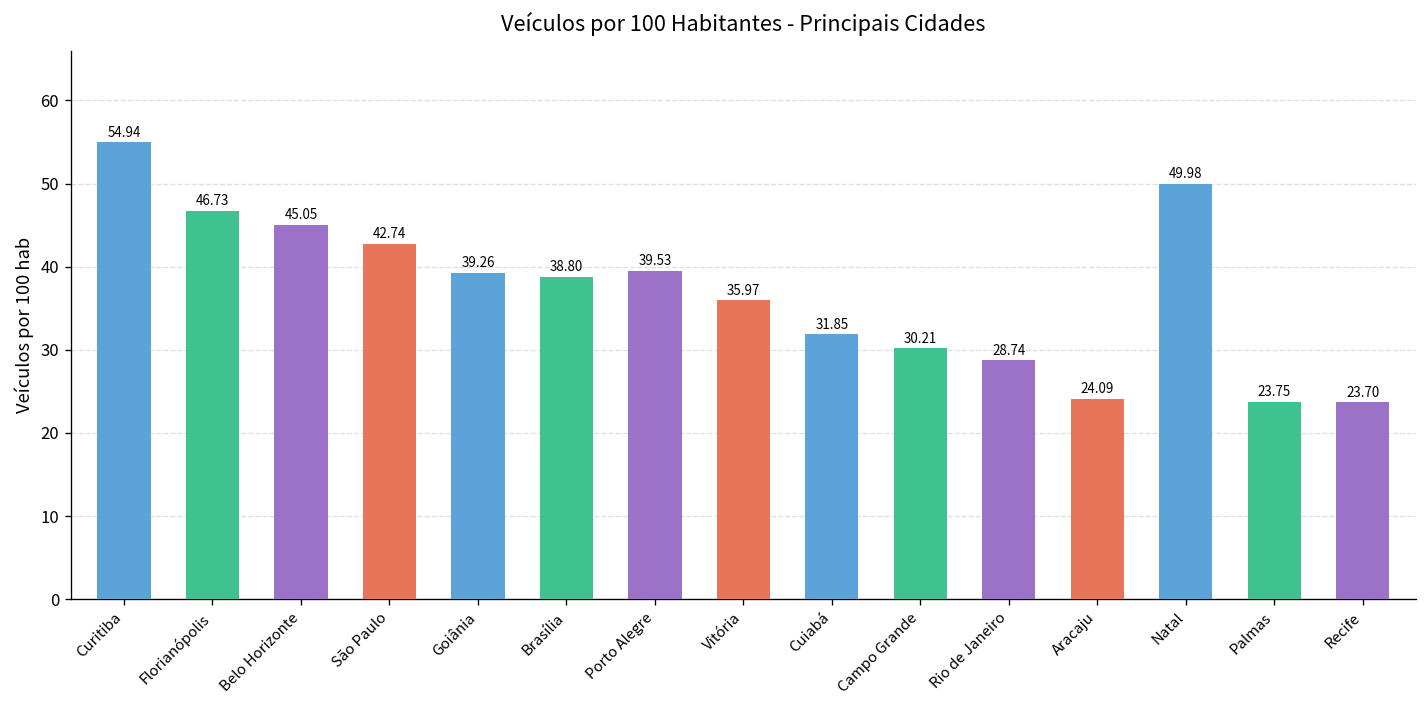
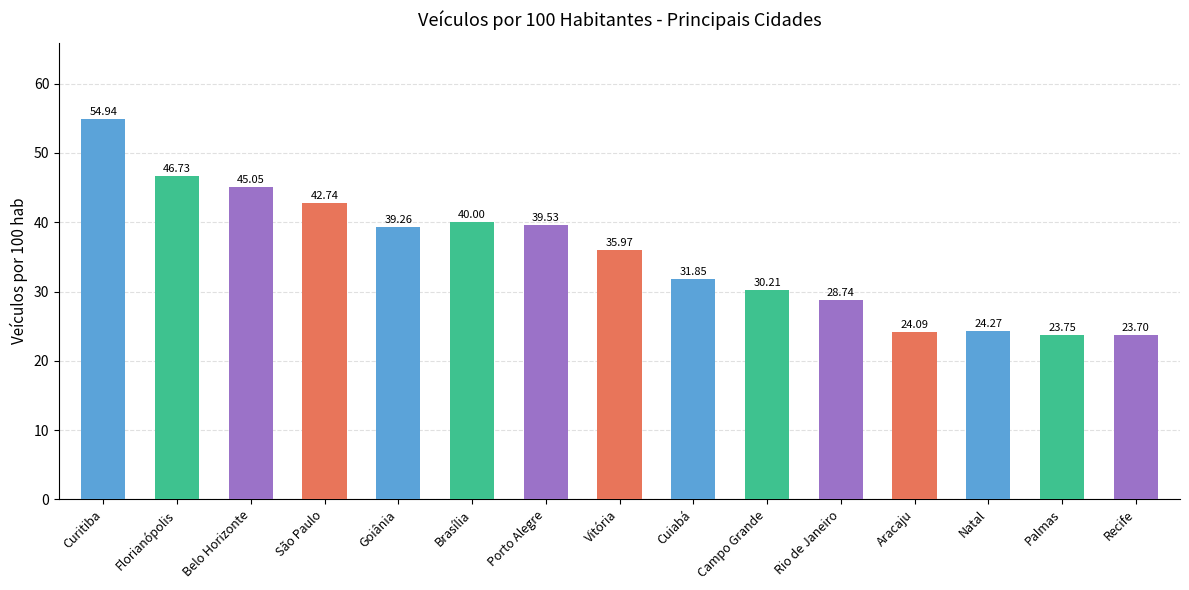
Brasília: 38.80 -> 40.00
Natal: 49.98 -> 24.27
